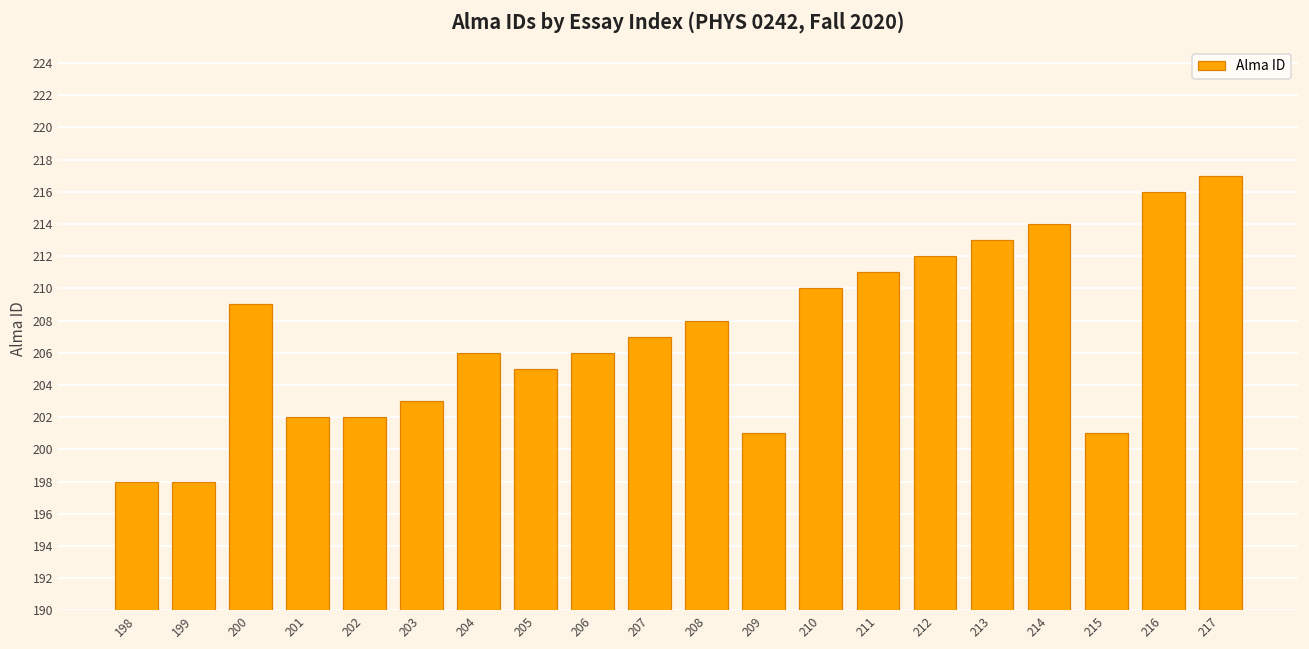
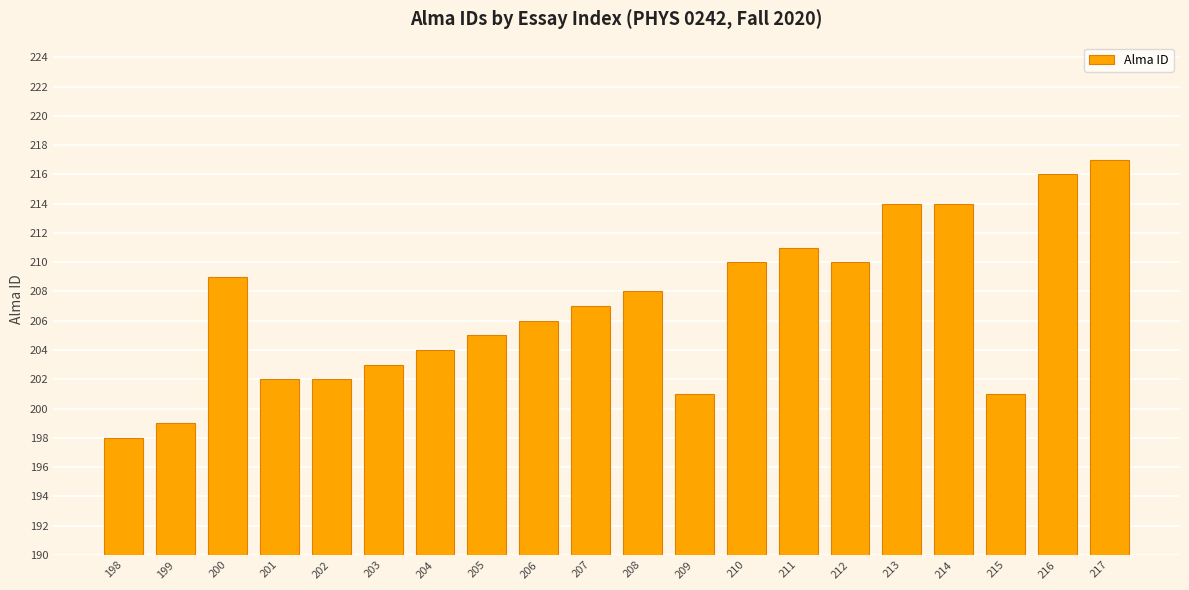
199: 198 -> 199
204: 206 -> 204
212: 212 -> 210
213: 213 -> 214
